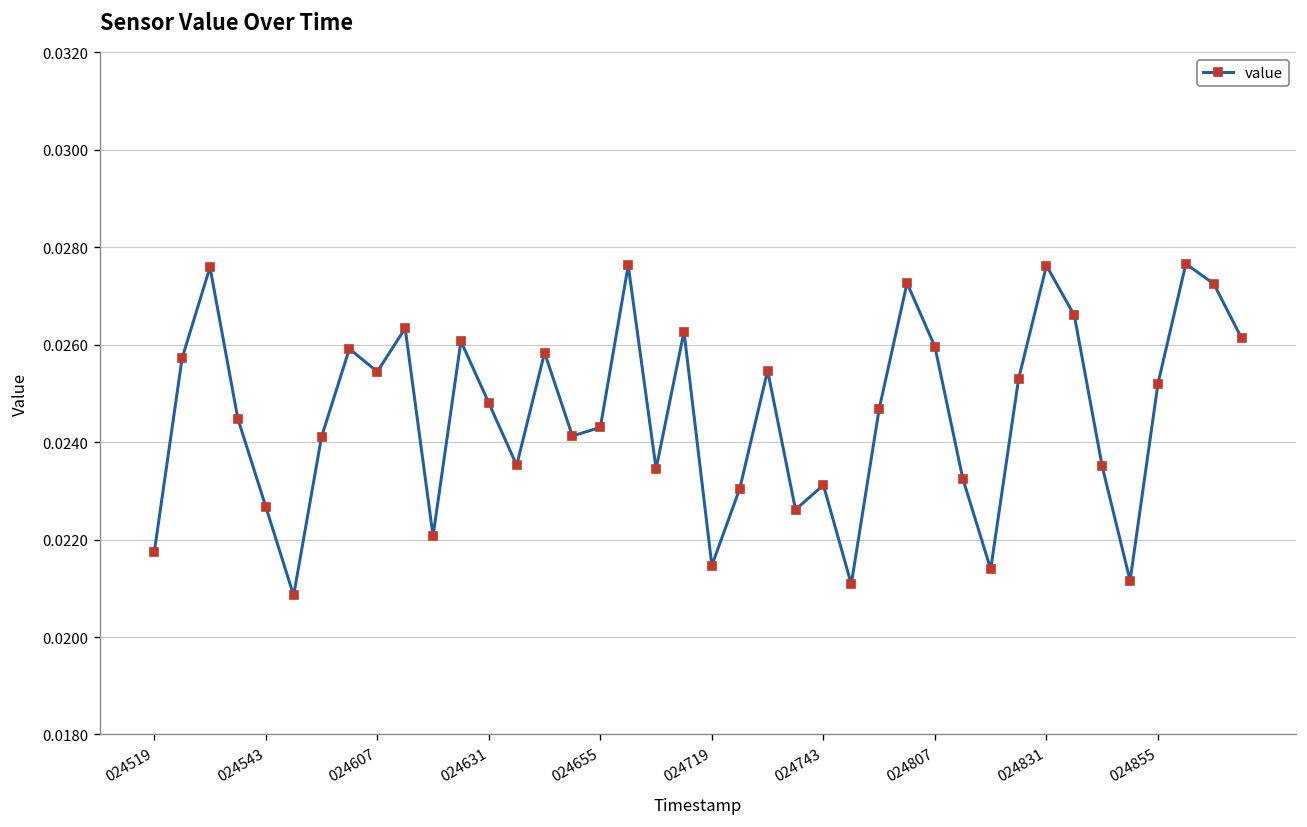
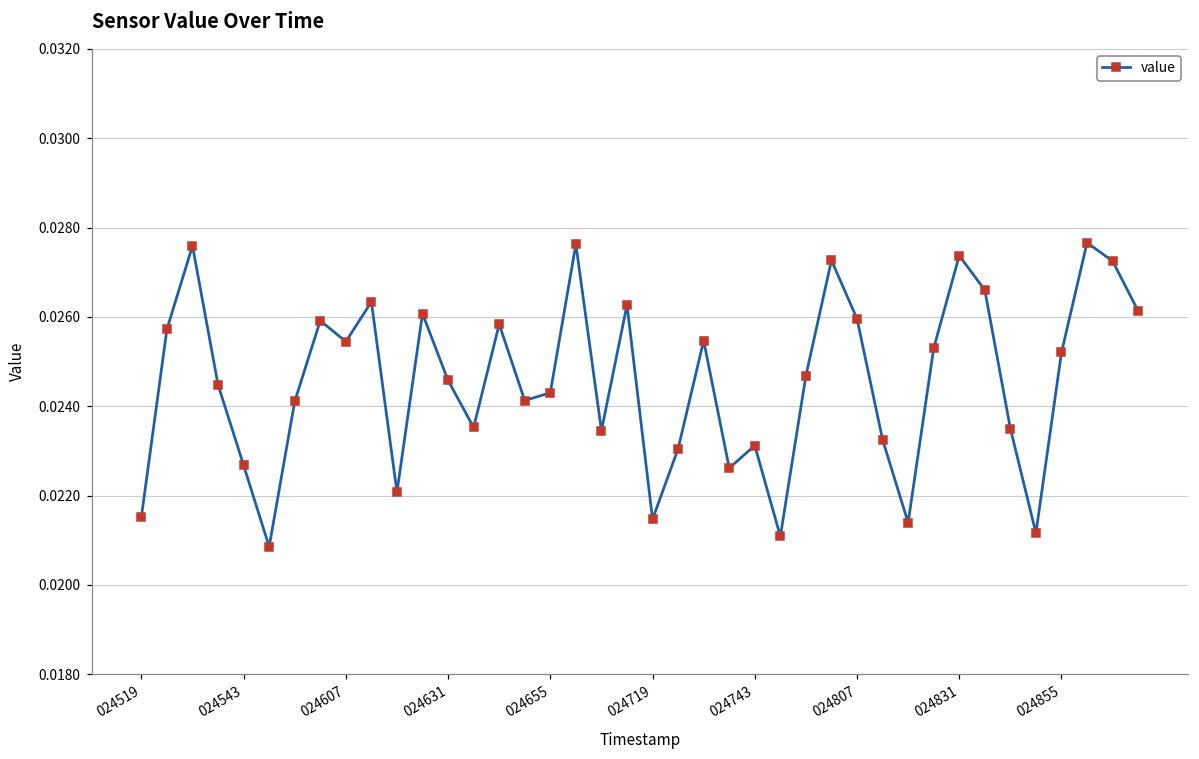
024519: 0.0217 -> 0.0215
024631: 0.0248 -> 0.0246
024831: 0.0276 -> 0.0274
